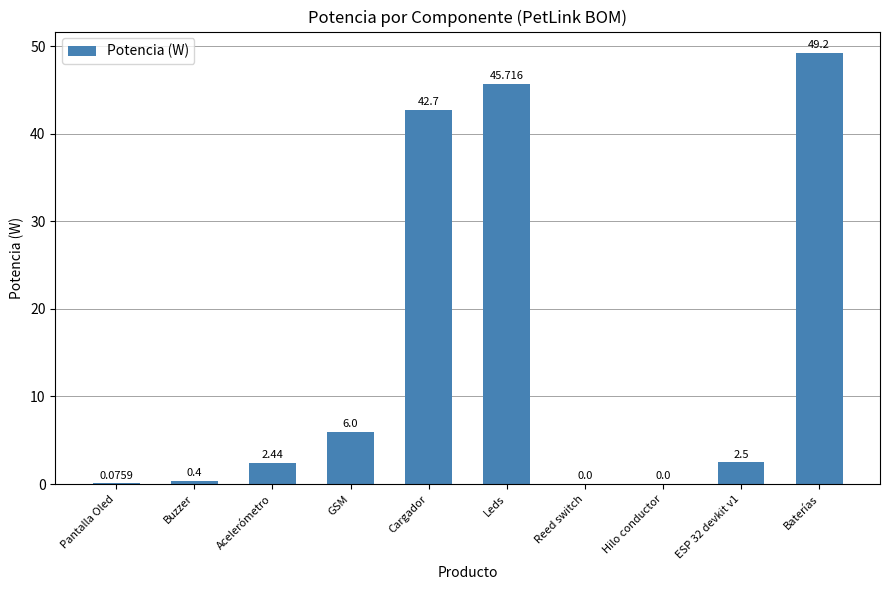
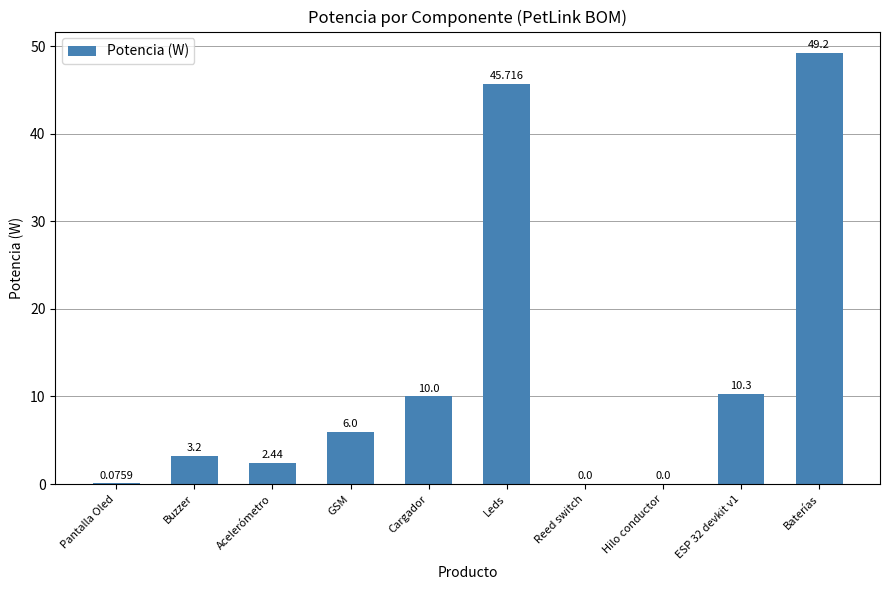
Buzzer: 0.4 -> 3.2
Cargador: 42.7 -> 10.0
ESP 32 devkit v1: 2.5 -> 10.3
